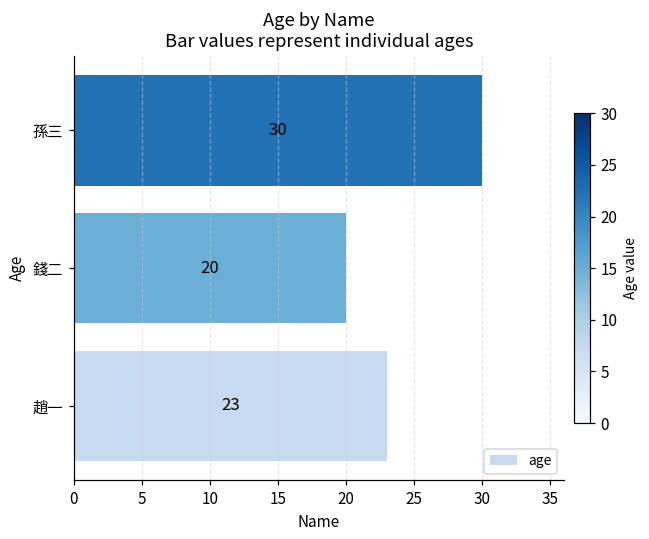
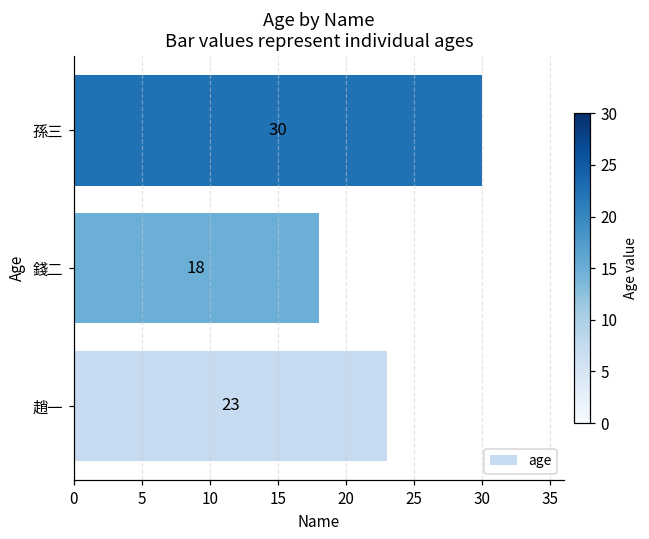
錢二: 20 -> 18
